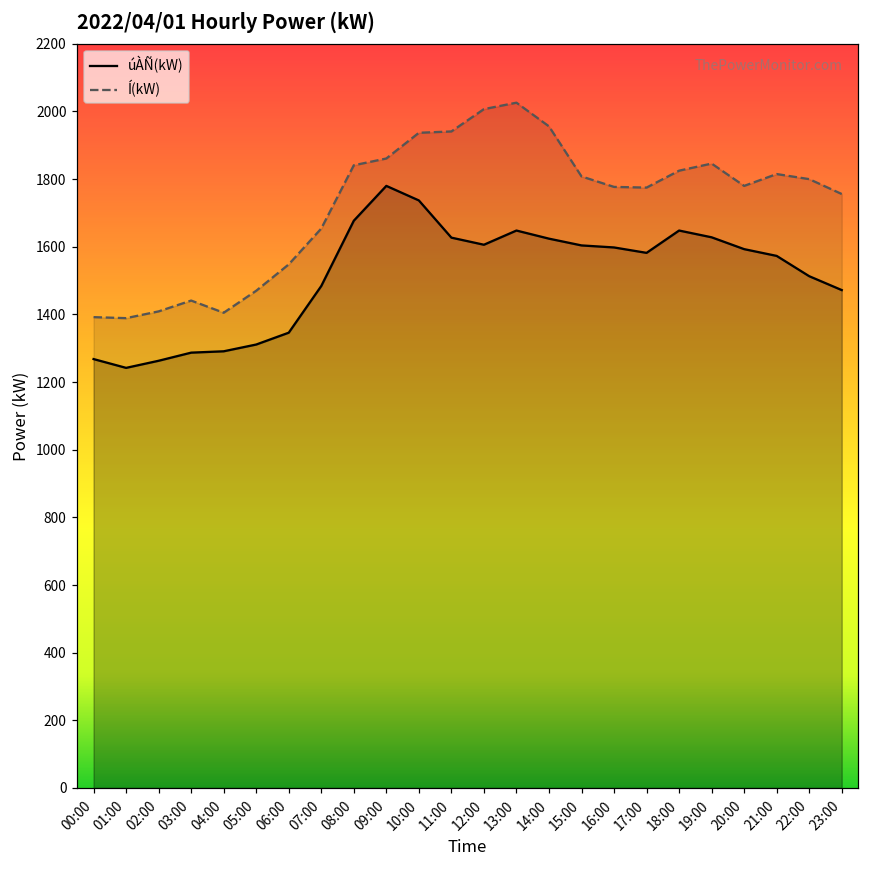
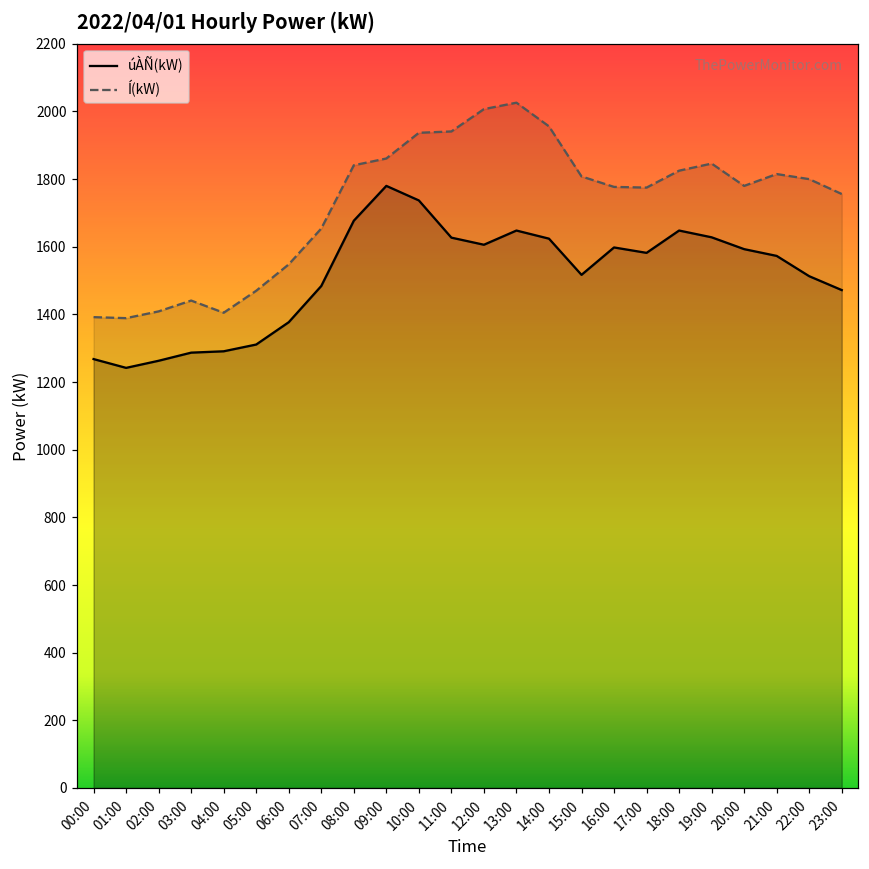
úÀÑ(kW), 06:00: 1350 -> 1380
úÀÑ(kW), 15:00: 1600 -> 1520
